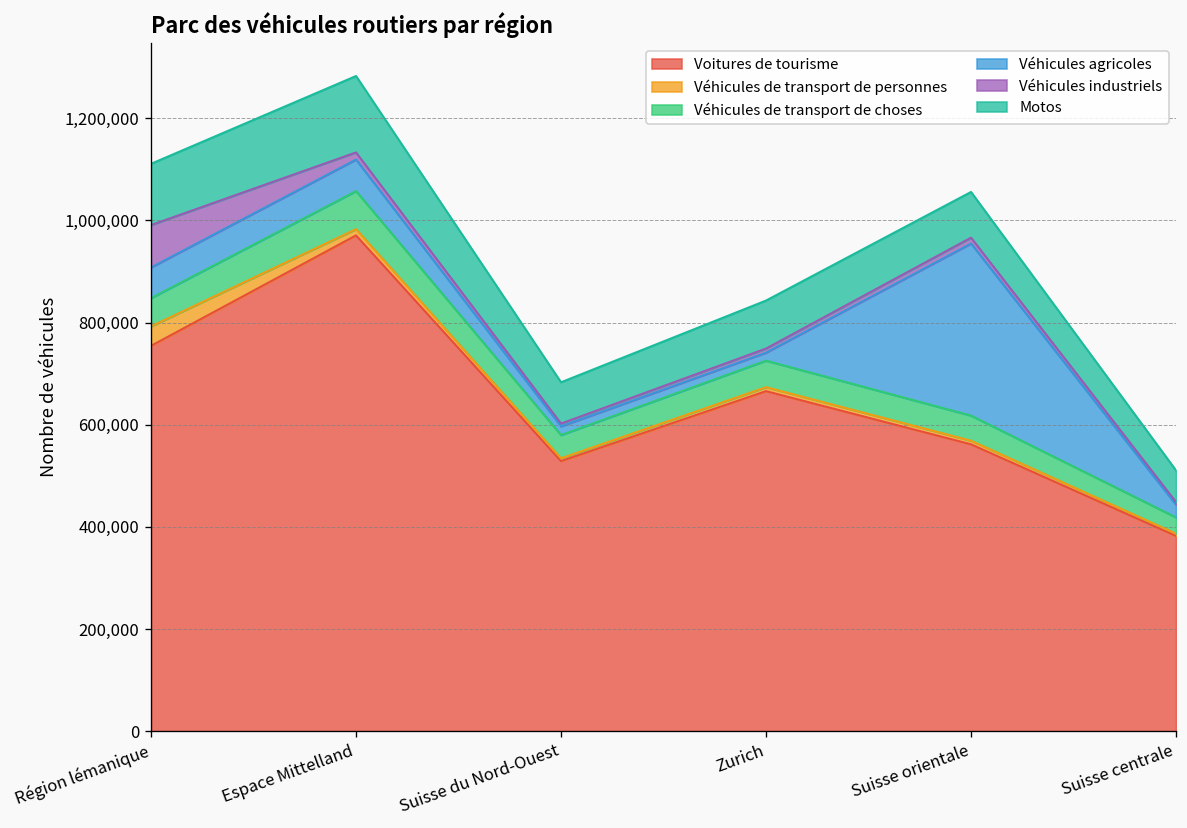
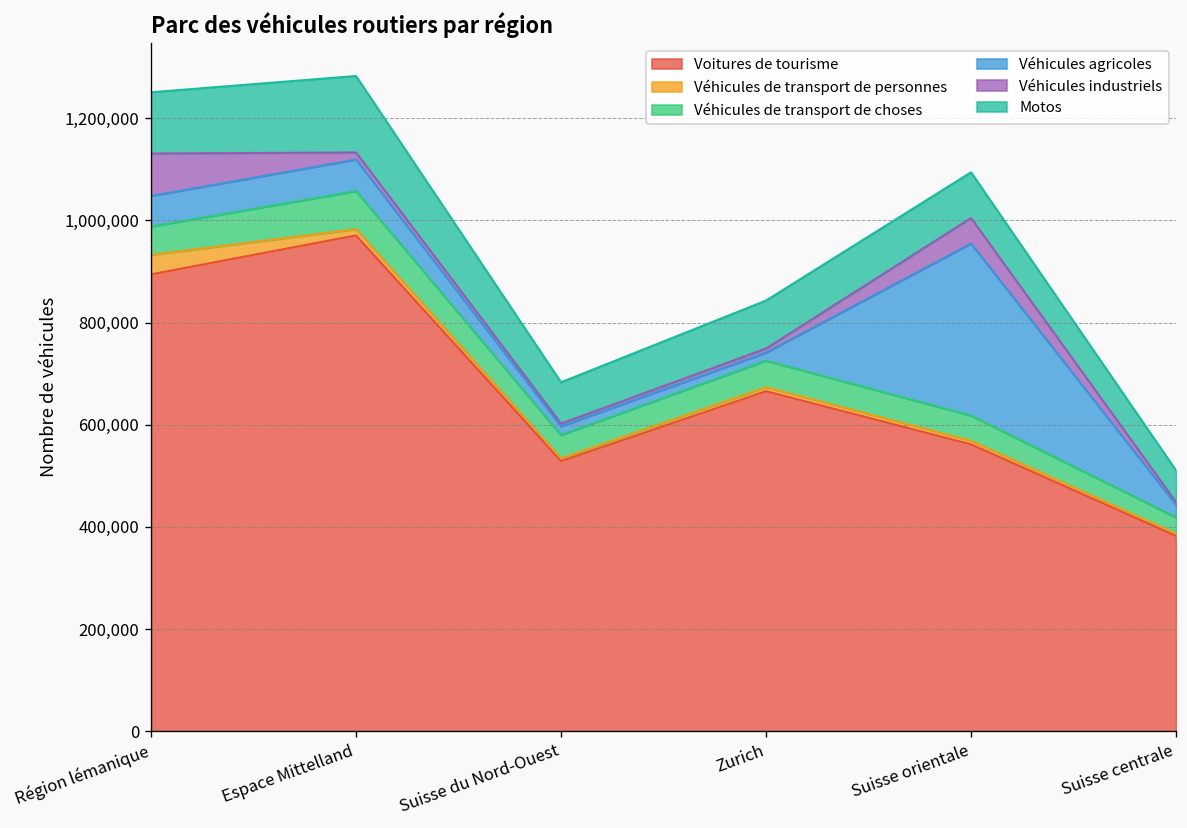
Voitures de tourisme, Région lémanique: 750,000 -> 890,000
Véhicules industriels, Suisse orientale: 10,000 -> 50,000
